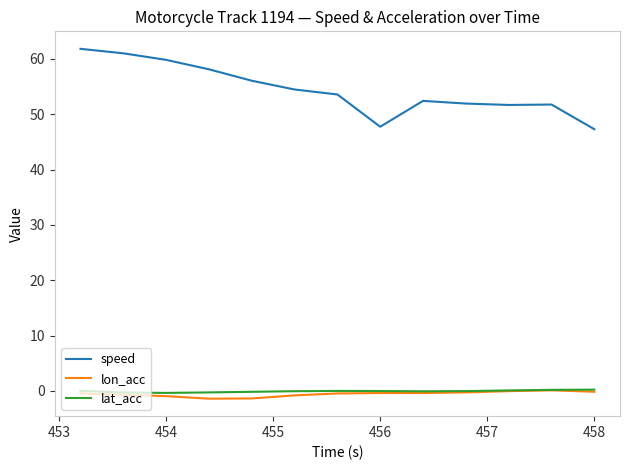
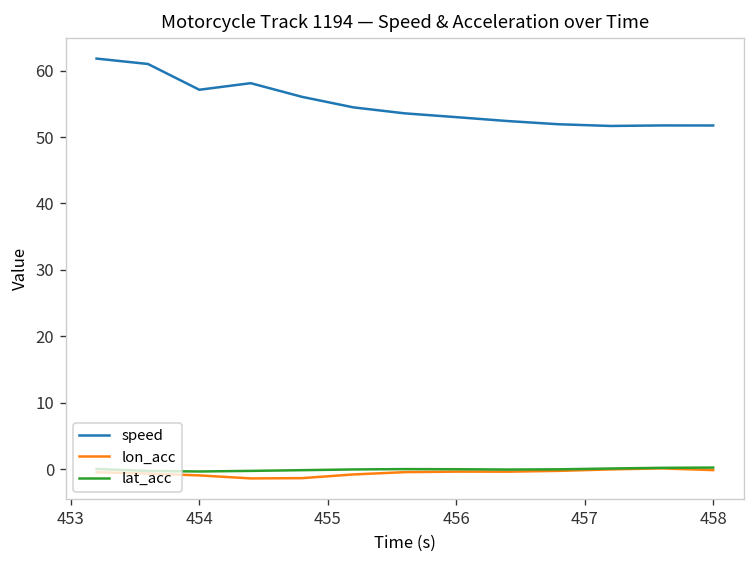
speed, 454: 60 -> 57
speed, 456: 48 -> 53
speed, 458: 47 -> 52
